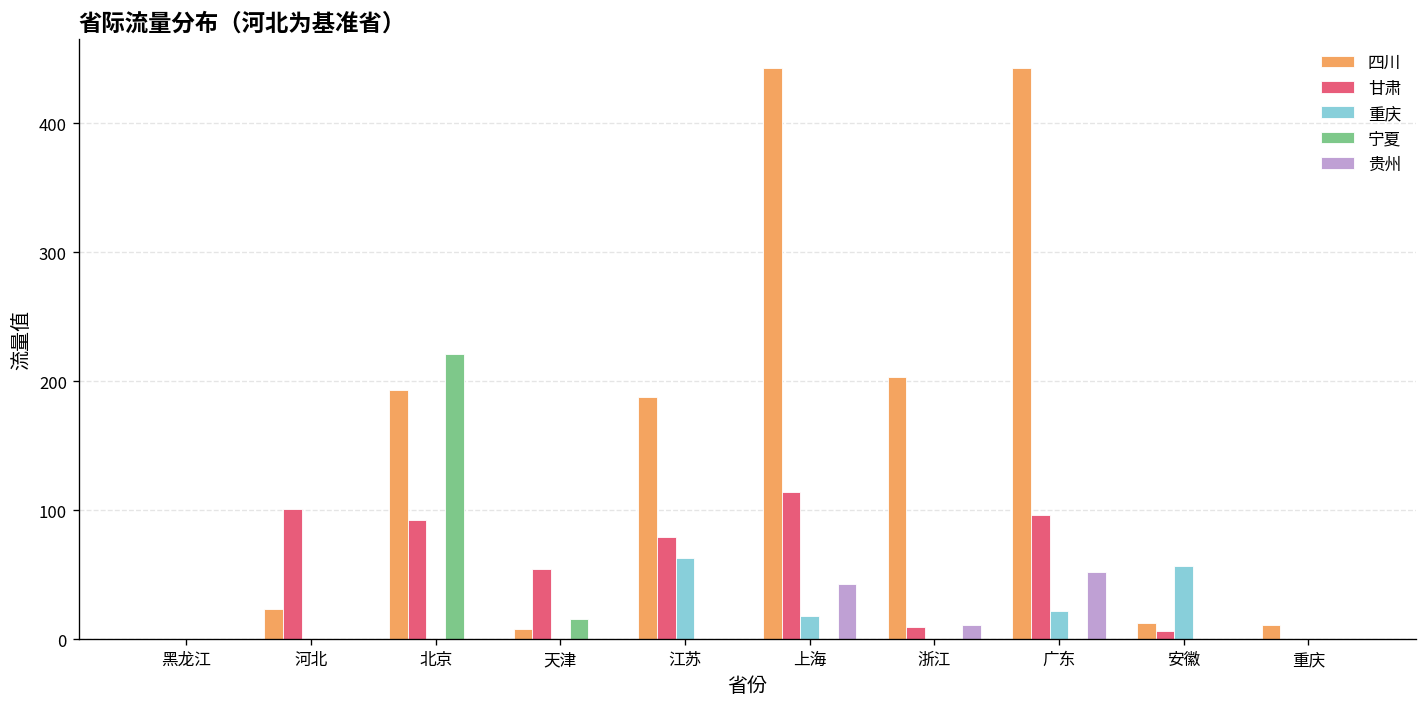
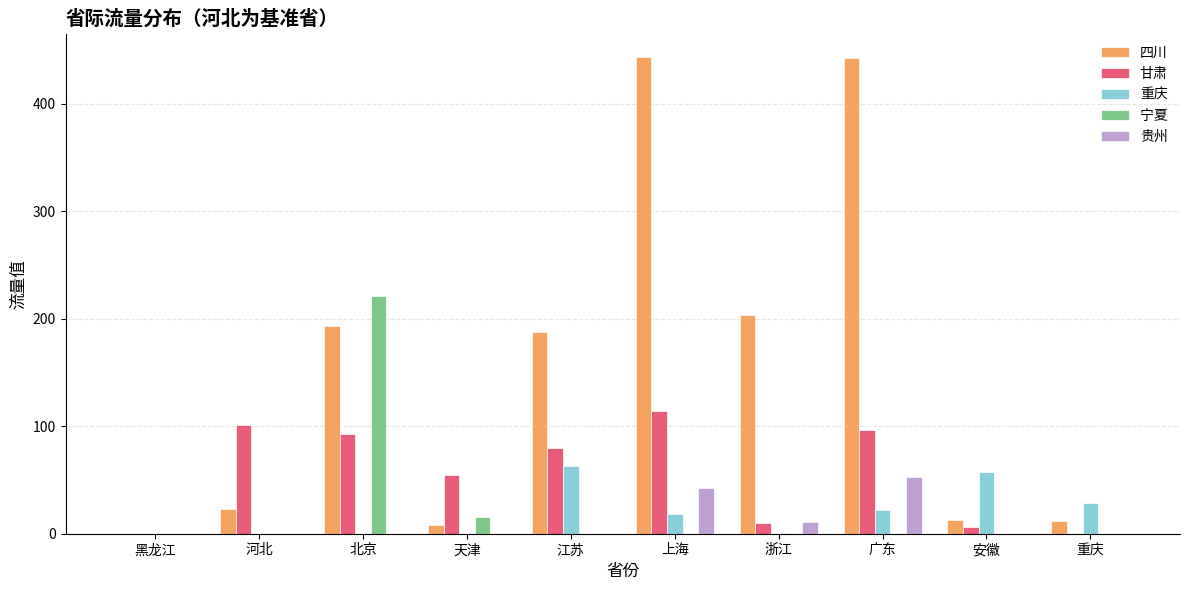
重庆, 重庆: 0 -> 28
